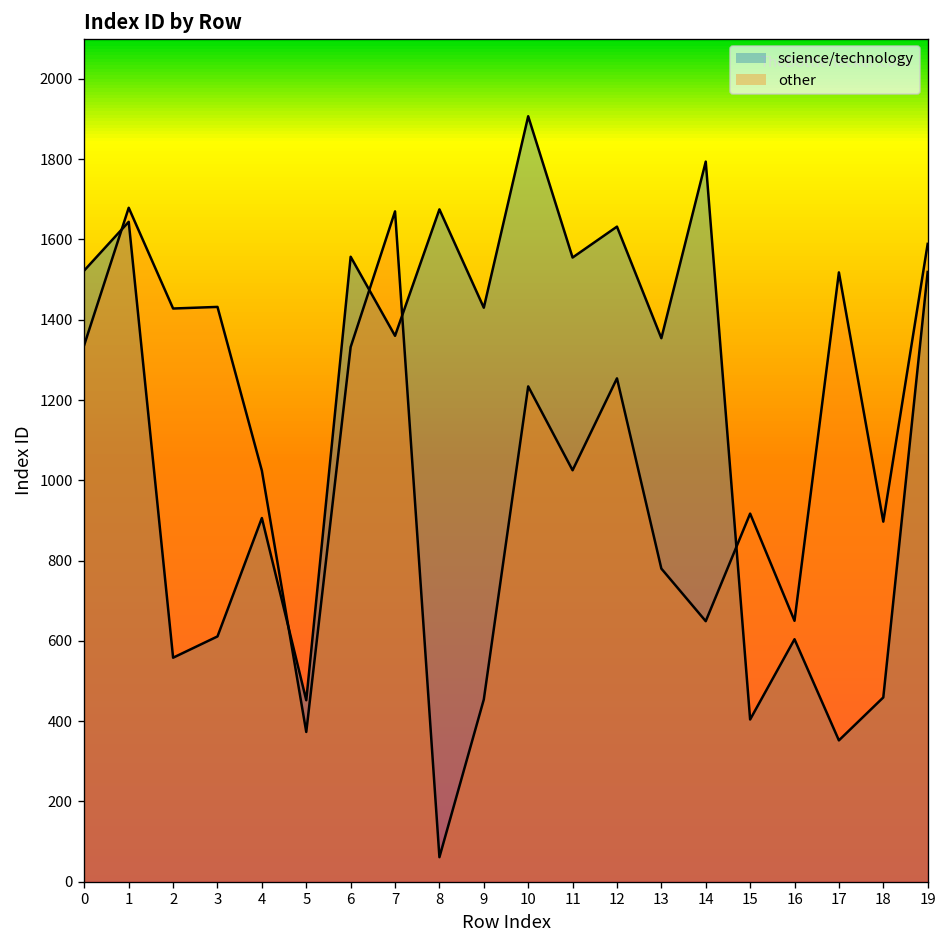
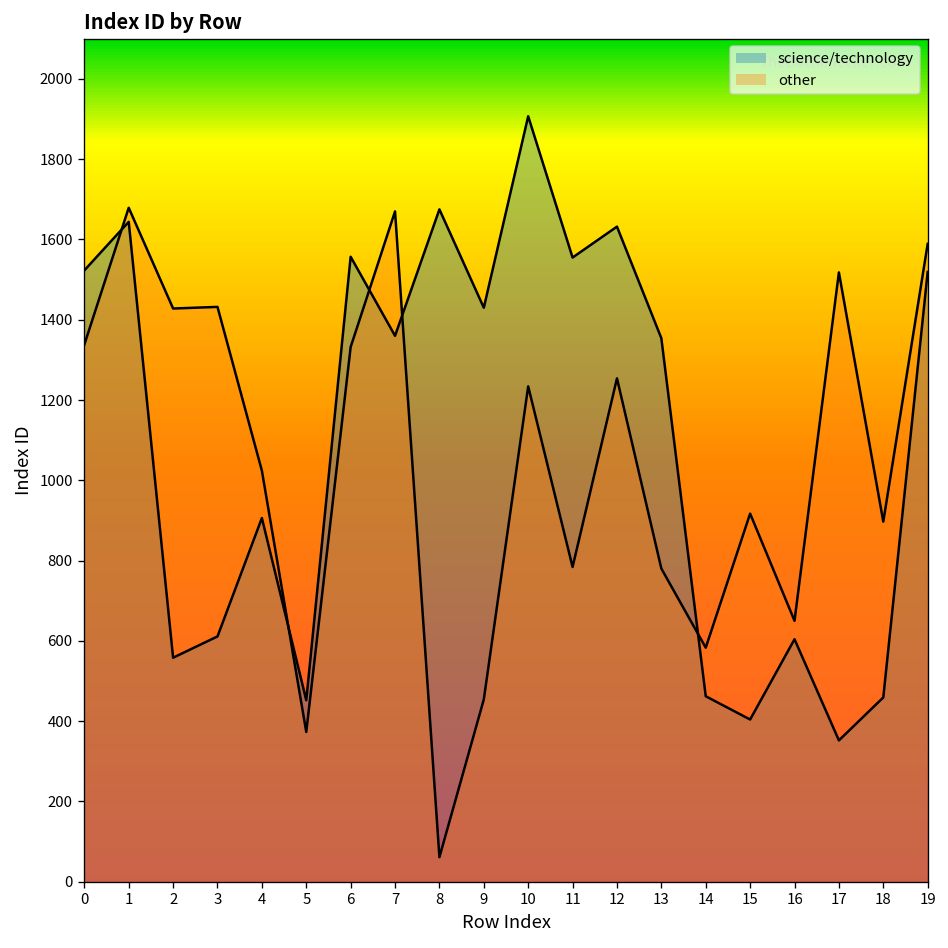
other, 11: 1030 -> 780
science/technology, 14: 1790 -> 460
other, 14: 650 -> 580
